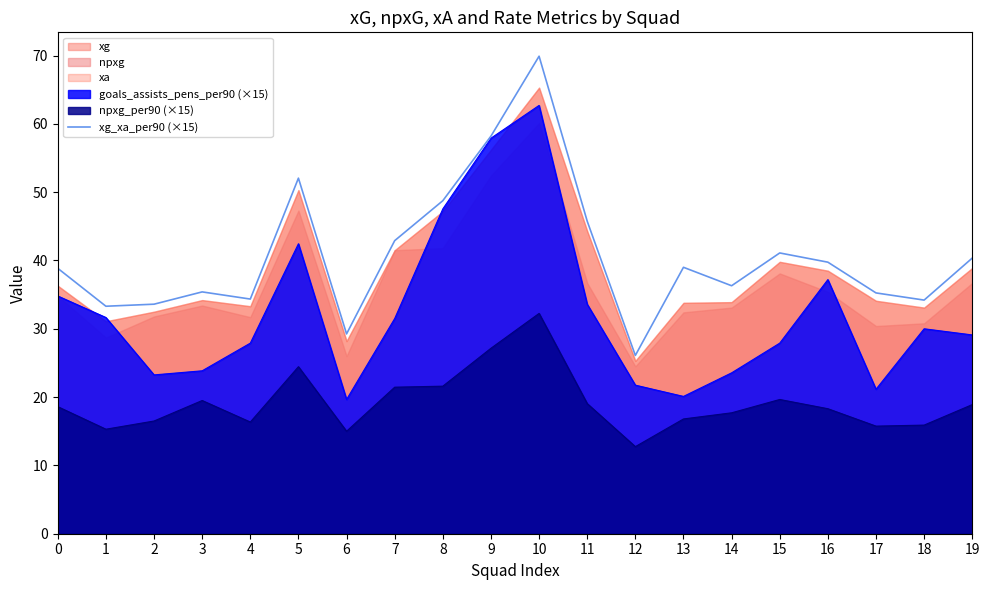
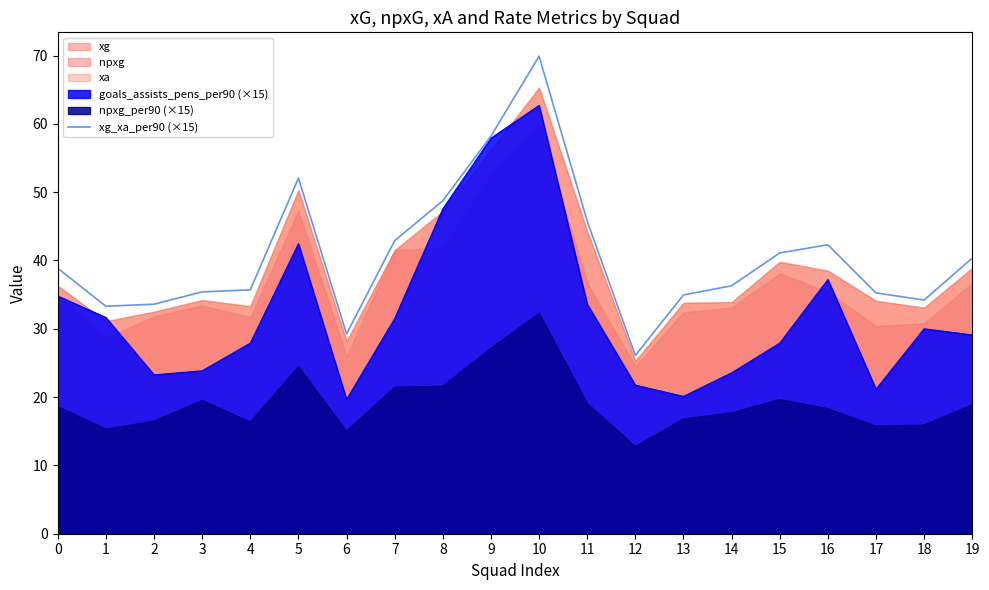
xg_xa_per90 (×15), 4: 34 -> 36
xg_xa_per90 (×15), 13: 39 -> 35
xg_xa_per90 (×15), 16: 40 -> 42
